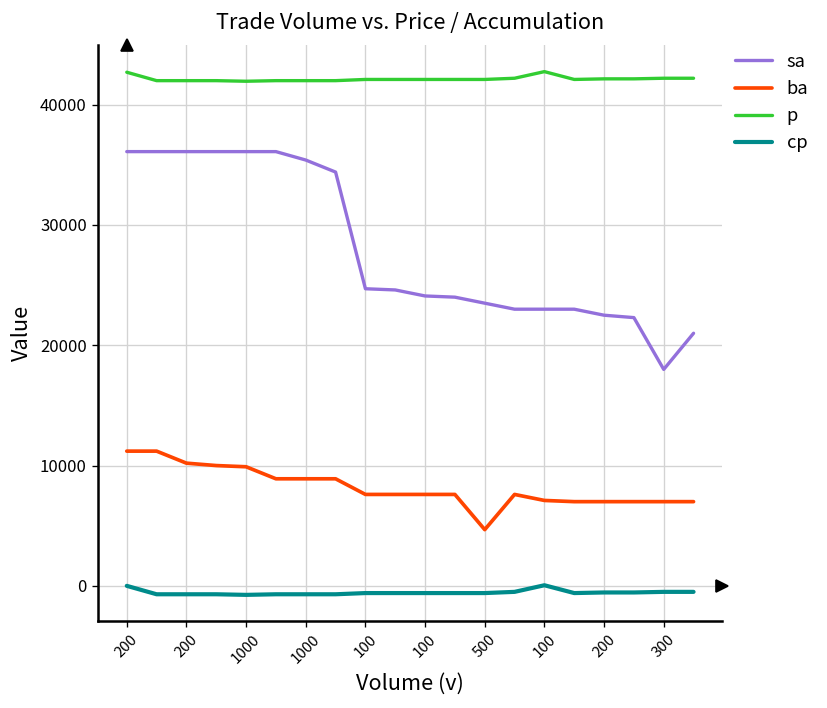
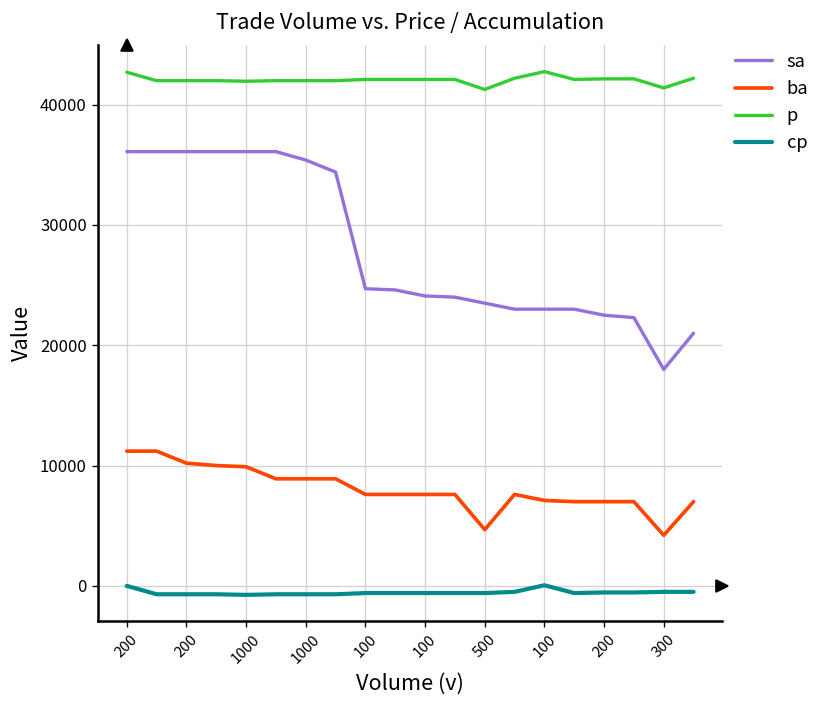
p, 500: 42100 -> 41300
ba, 300: 7000 -> 4200
p, 300: 42200 -> 41400
